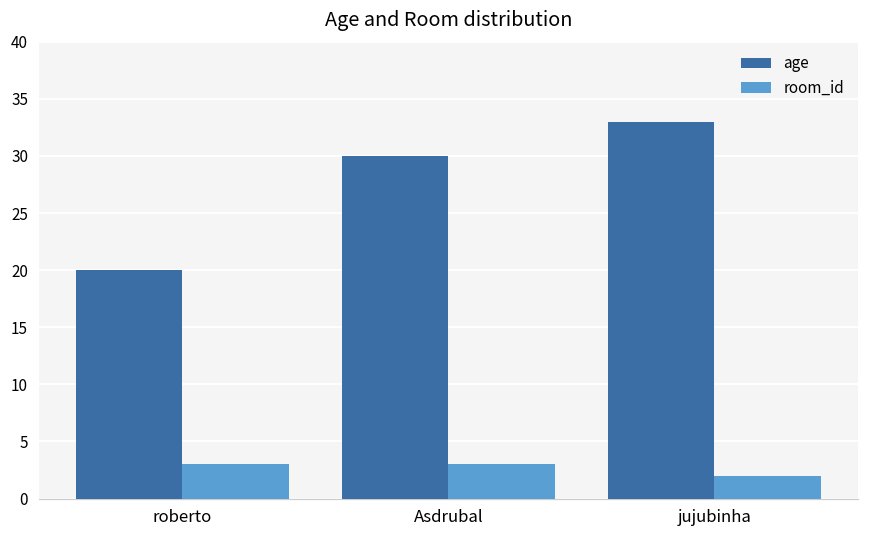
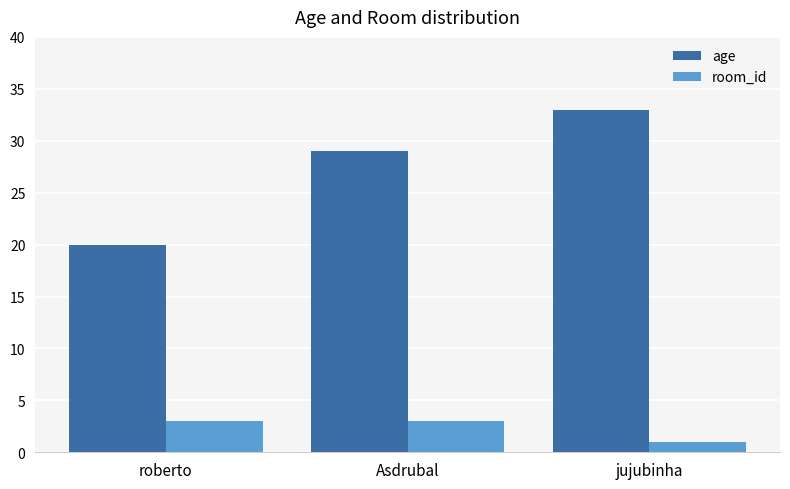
age, Asdrubal: 30 -> 29
room_id, jujubinha: 2 -> 1
